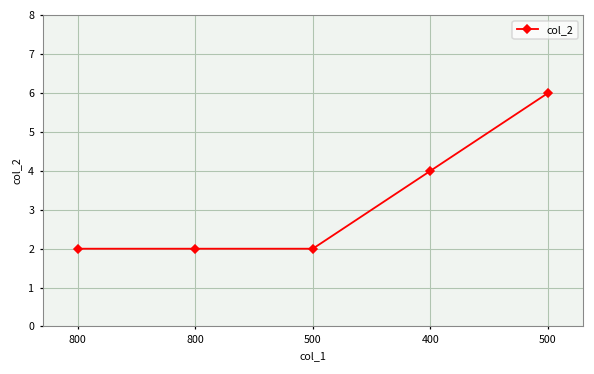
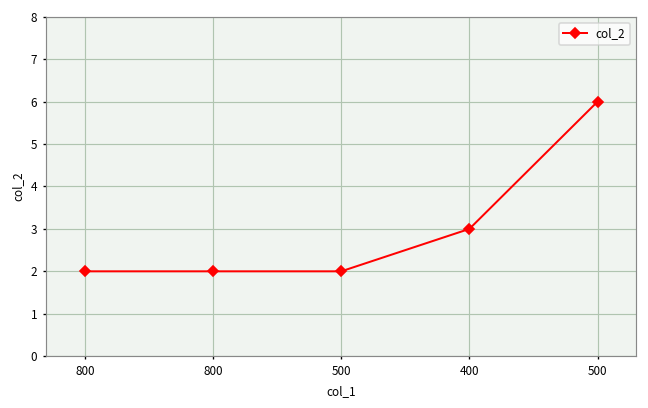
400: 4 -> 3
